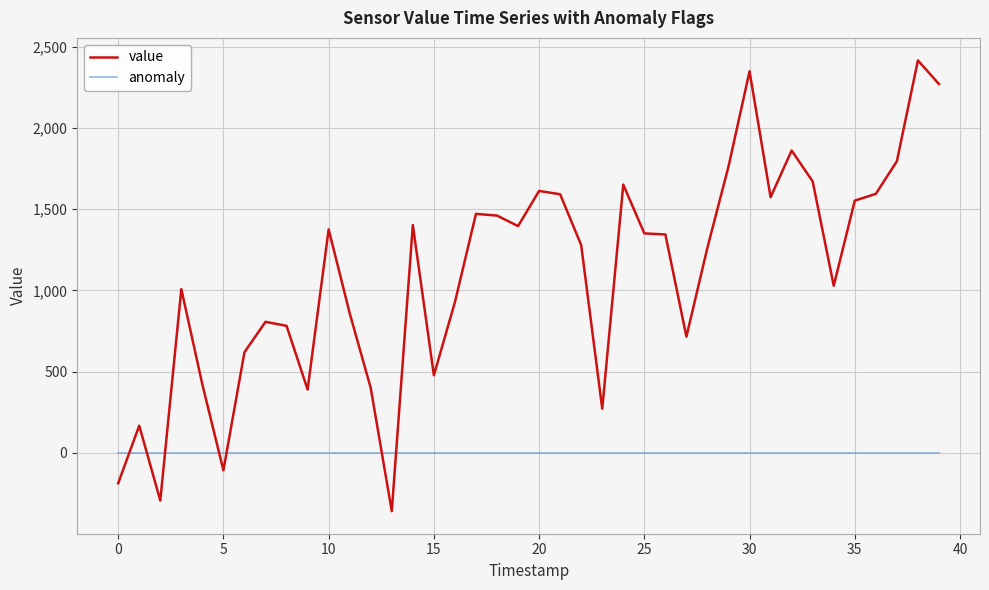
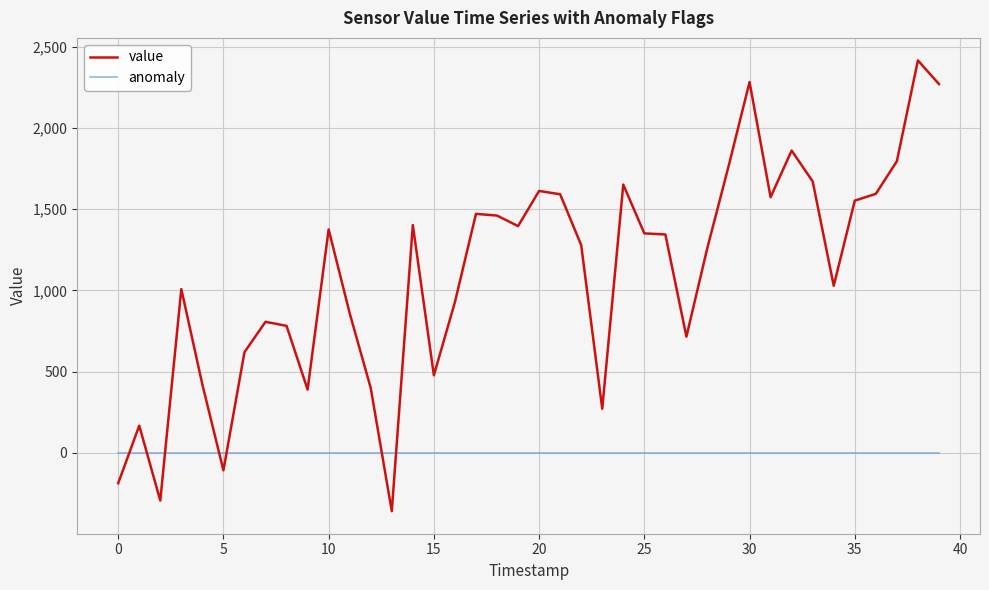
value, 30: 2,350 -> 2,280
